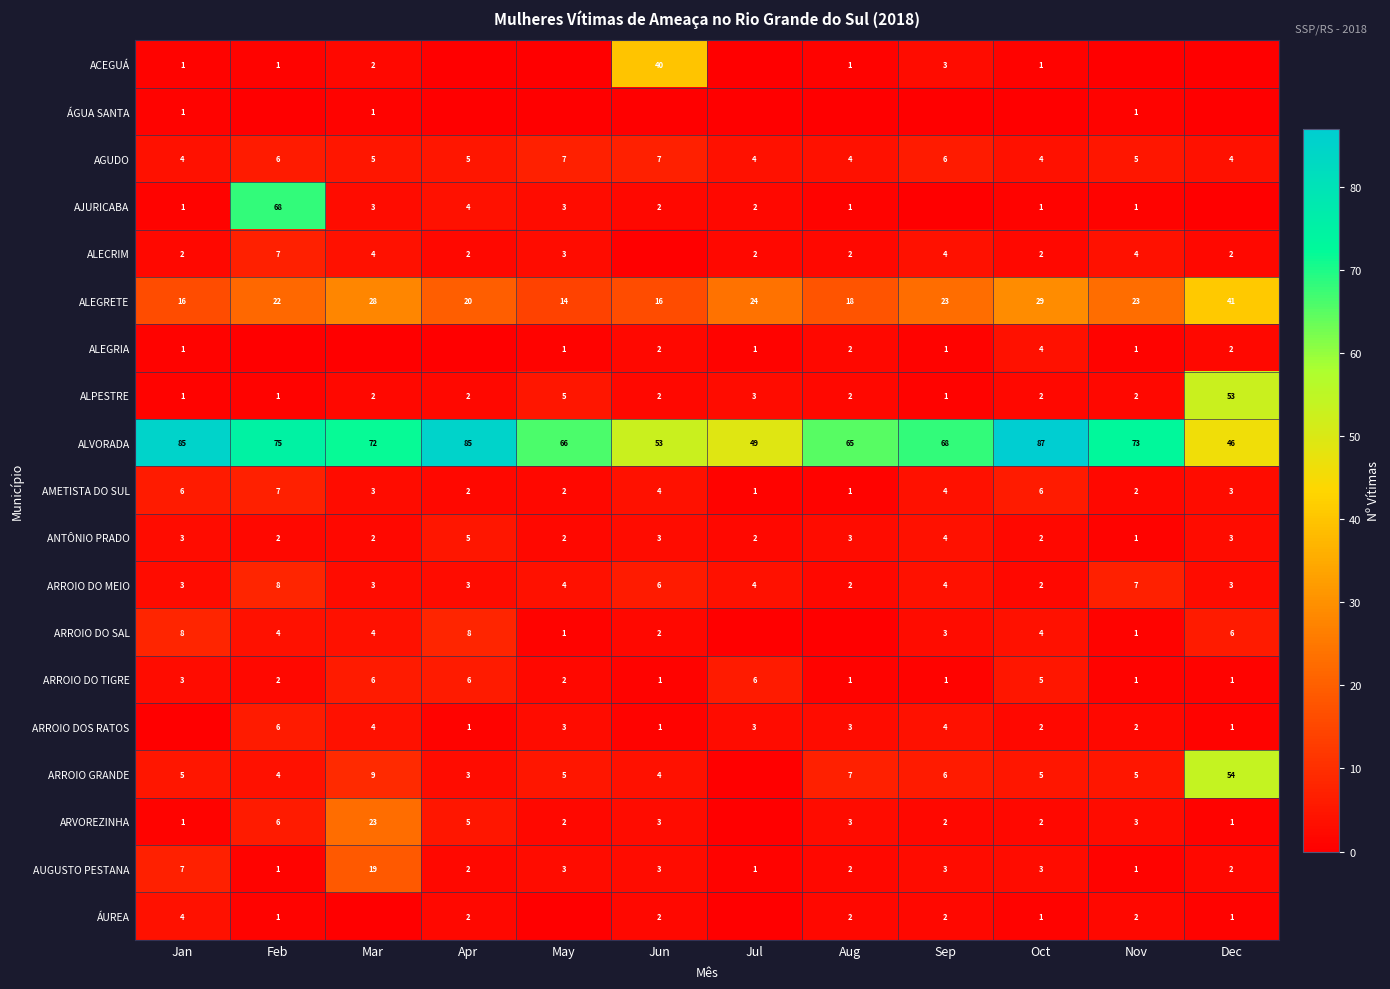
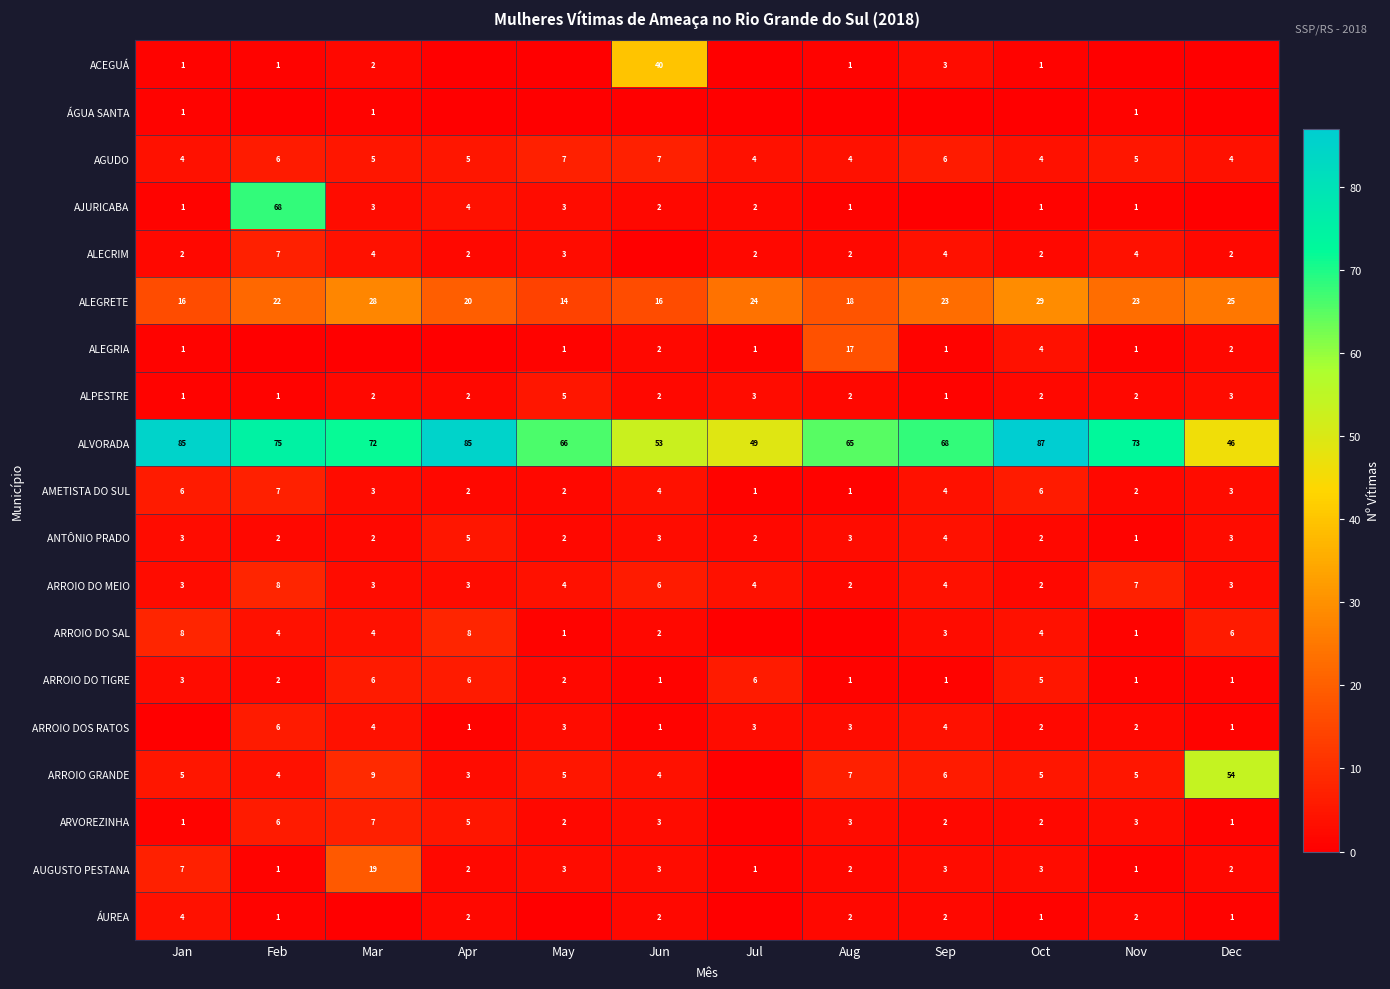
ALEGRETE, Dec: 41 -> 25
ALEGRIA, Aug: 2 -> 17
ALPESTRE, Dec: 53 -> 3
ARVOREZINHA, Mar: 23 -> 7
